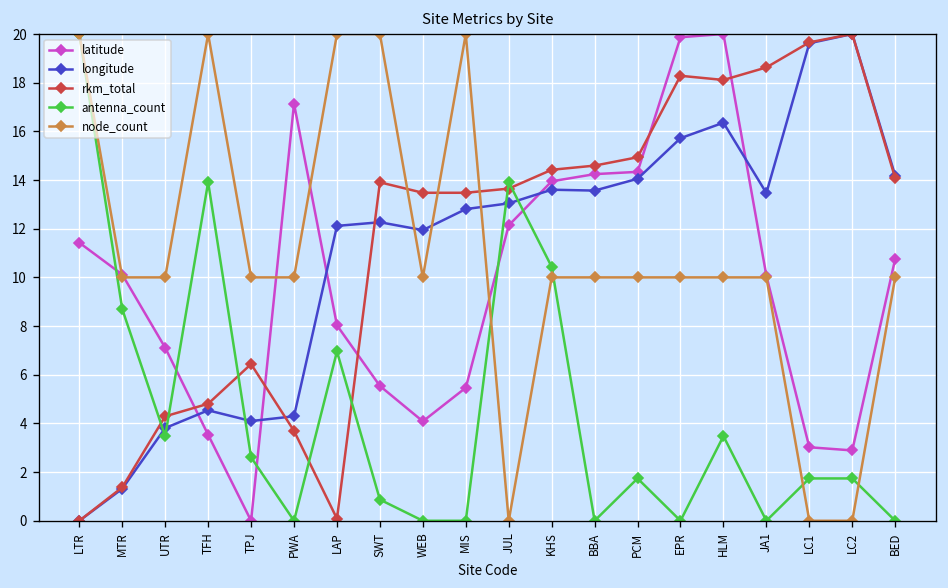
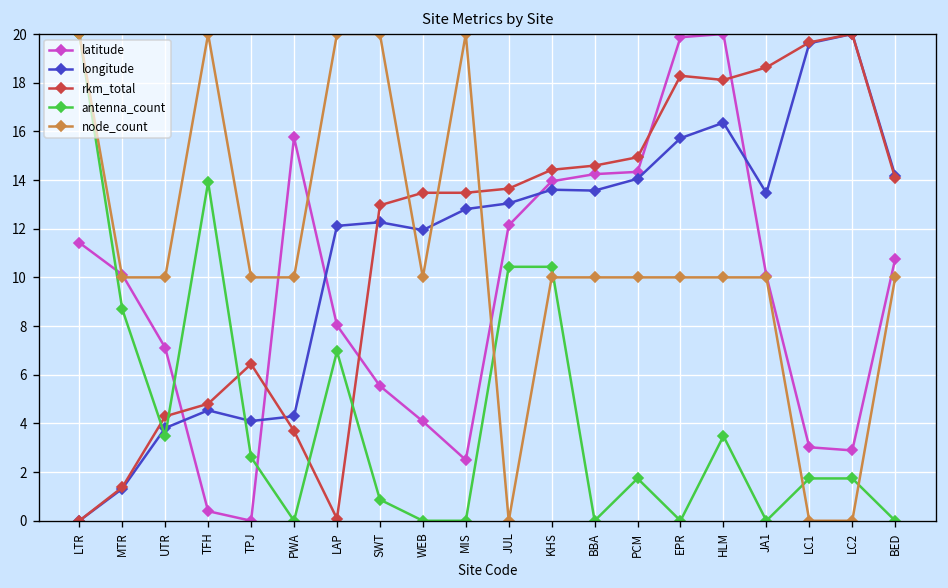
latitude, TFH: 3.5 -> 0.4
latitude, PWA: 17.1 -> 15.8
rkm_total, SWT: 13.9 -> 13.0
latitude, MIS: 5.5 -> 2.5
antenna_count, JUL: 13.9 -> 10.4
